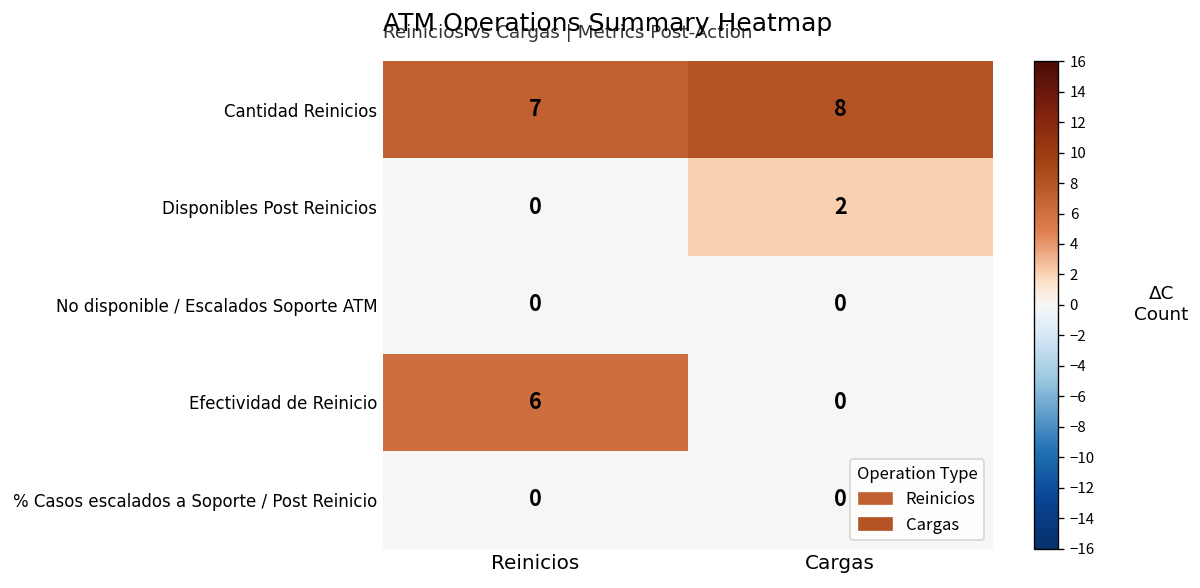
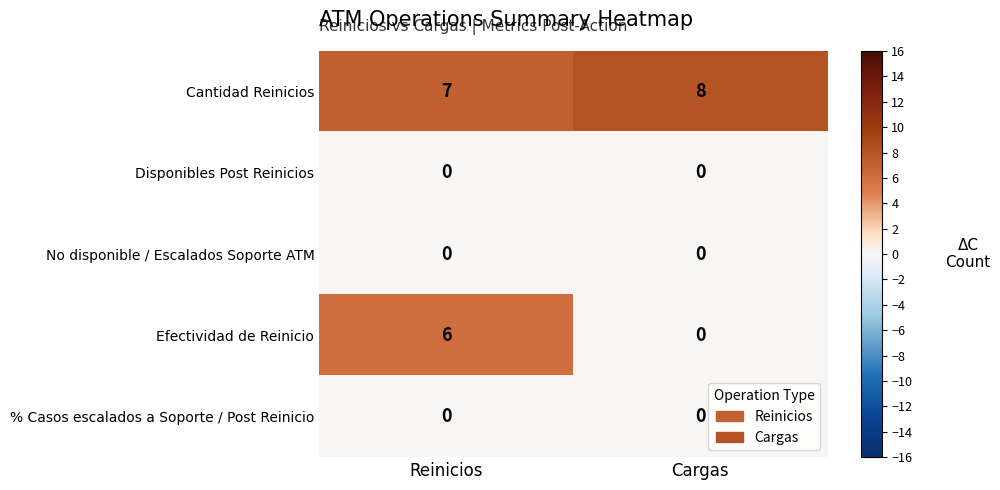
Disponibles Post Reinicios, Cargas: 2 -> 0
